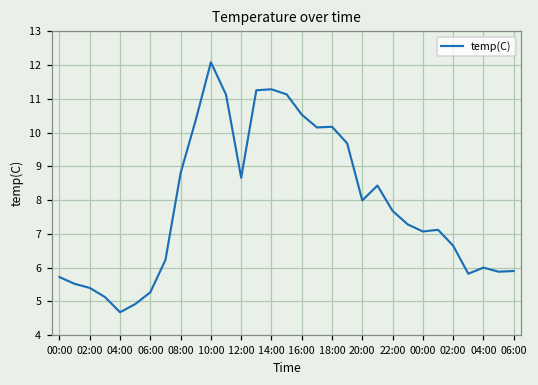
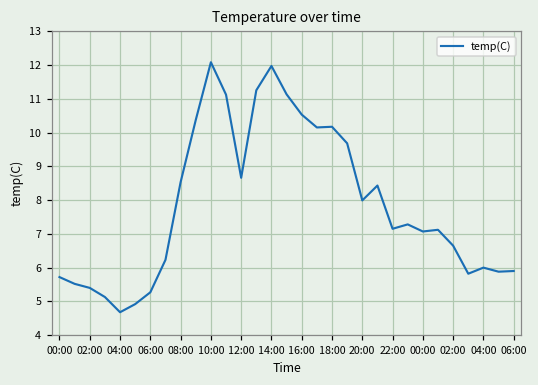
08:00: 8.8 -> 8.5
14:00: 11.3 -> 12.0
22:00: 7.7 -> 7.2
